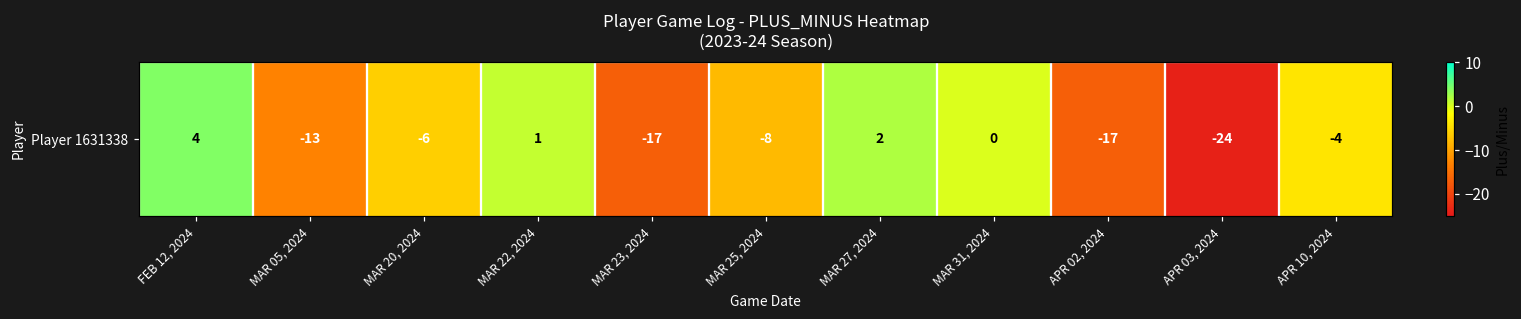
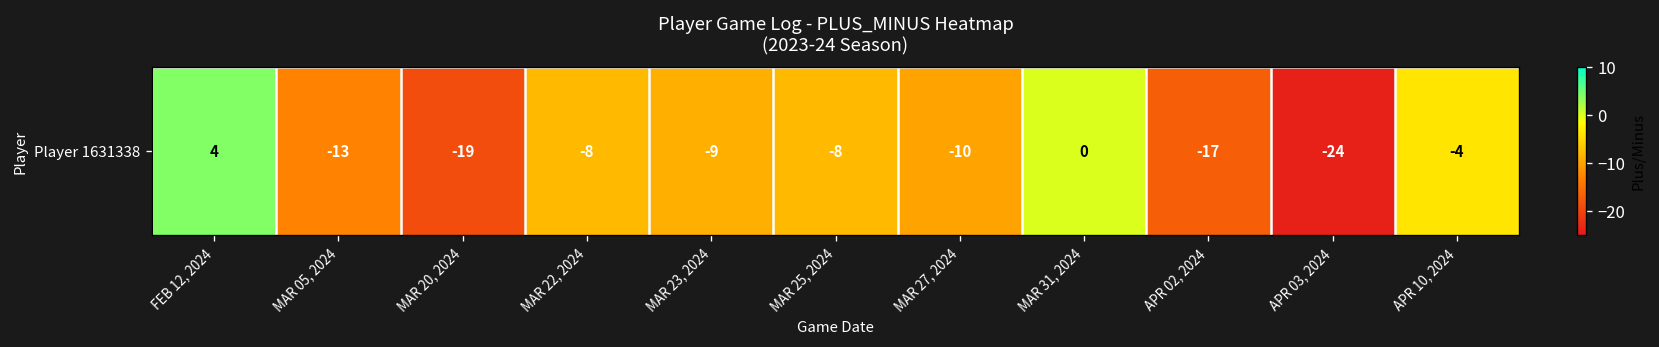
Player 1631338, MAR 20, 2024: -6 -> -19
Player 1631338, MAR 22, 2024: 1 -> -8
Player 1631338, MAR 23, 2024: -17 -> -9
Player 1631338, MAR 27, 2024: 2 -> -10
